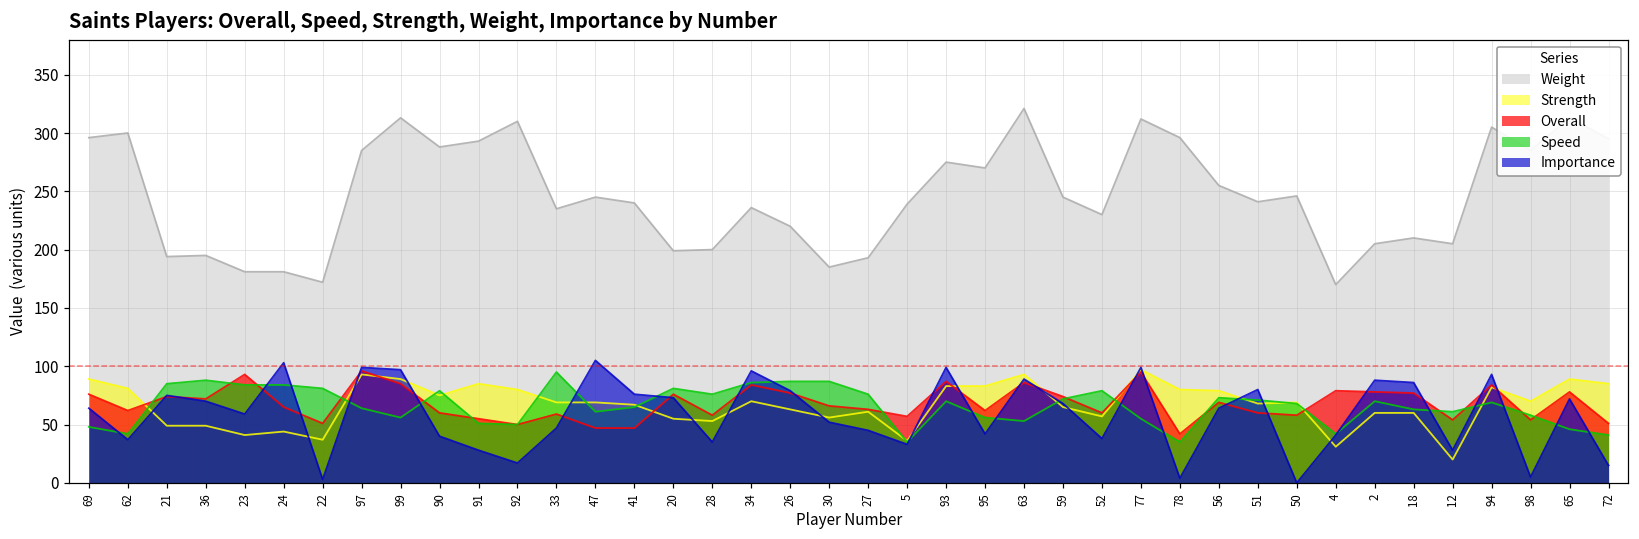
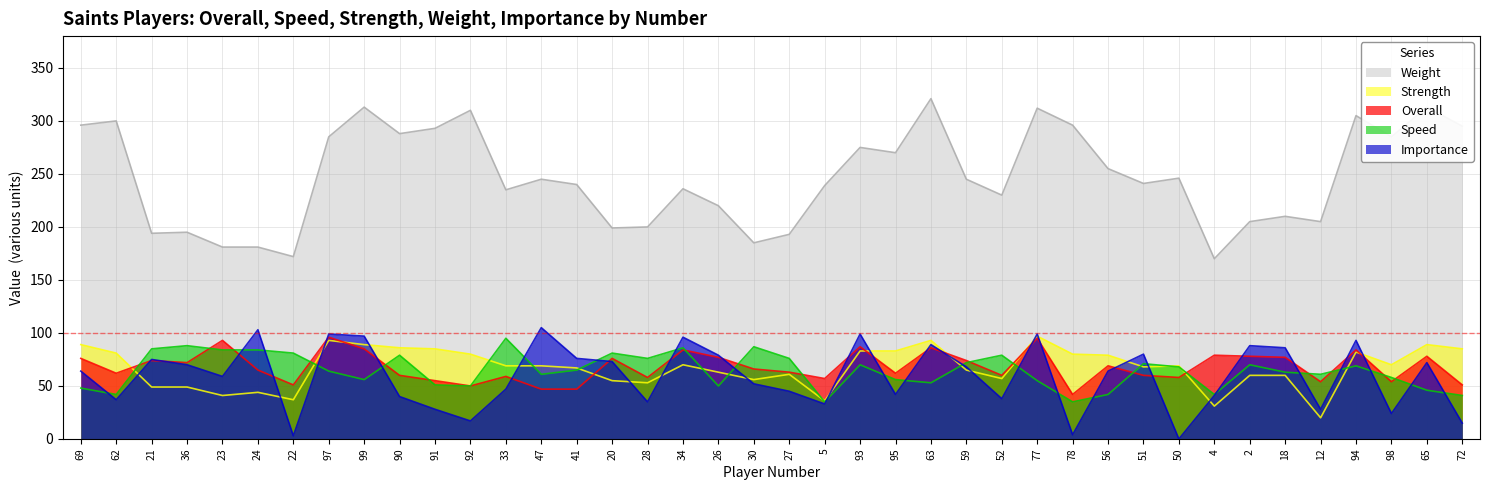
Strength, 90: 75 -> 86
Speed, 26: 87 -> 50
Speed, 56: 73 -> 42
Importance, 98: 5 -> 24
